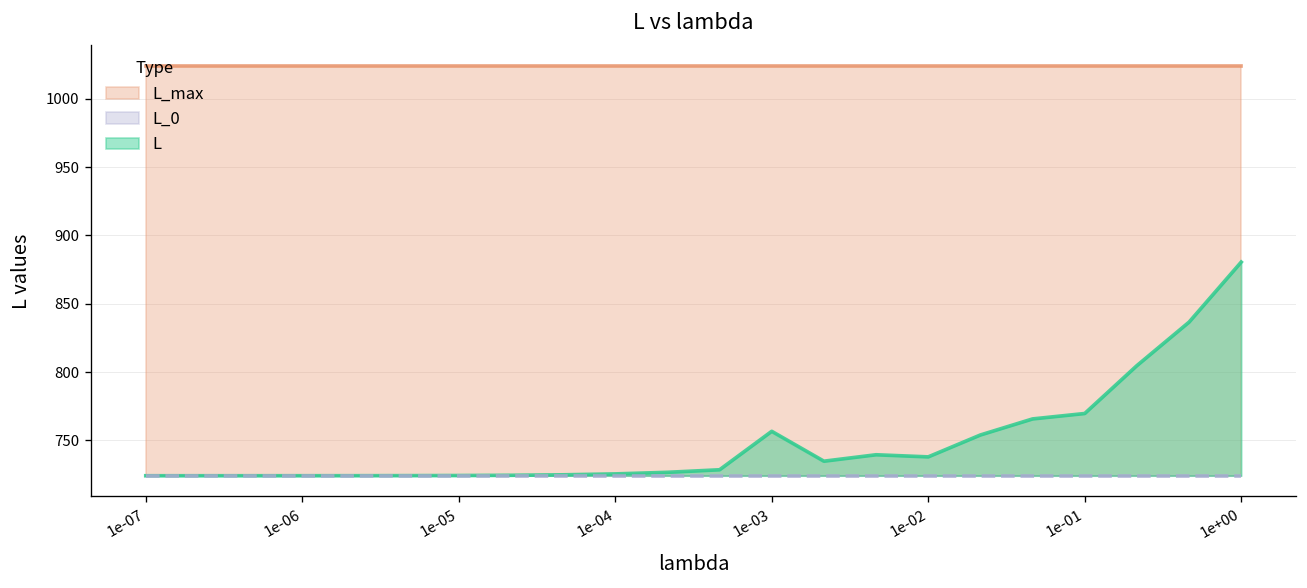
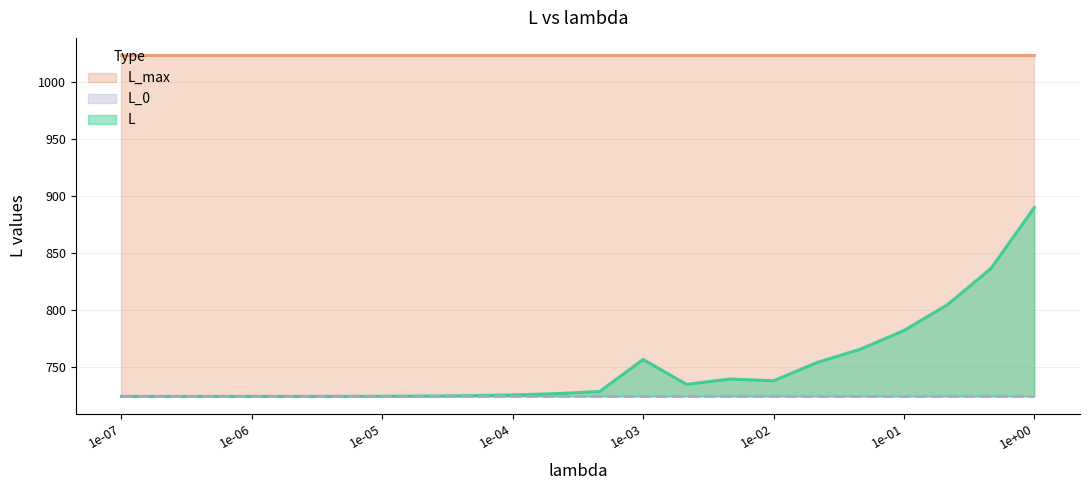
L, 1e-01: 770 -> 782
L, 1e+00: 880 -> 890
